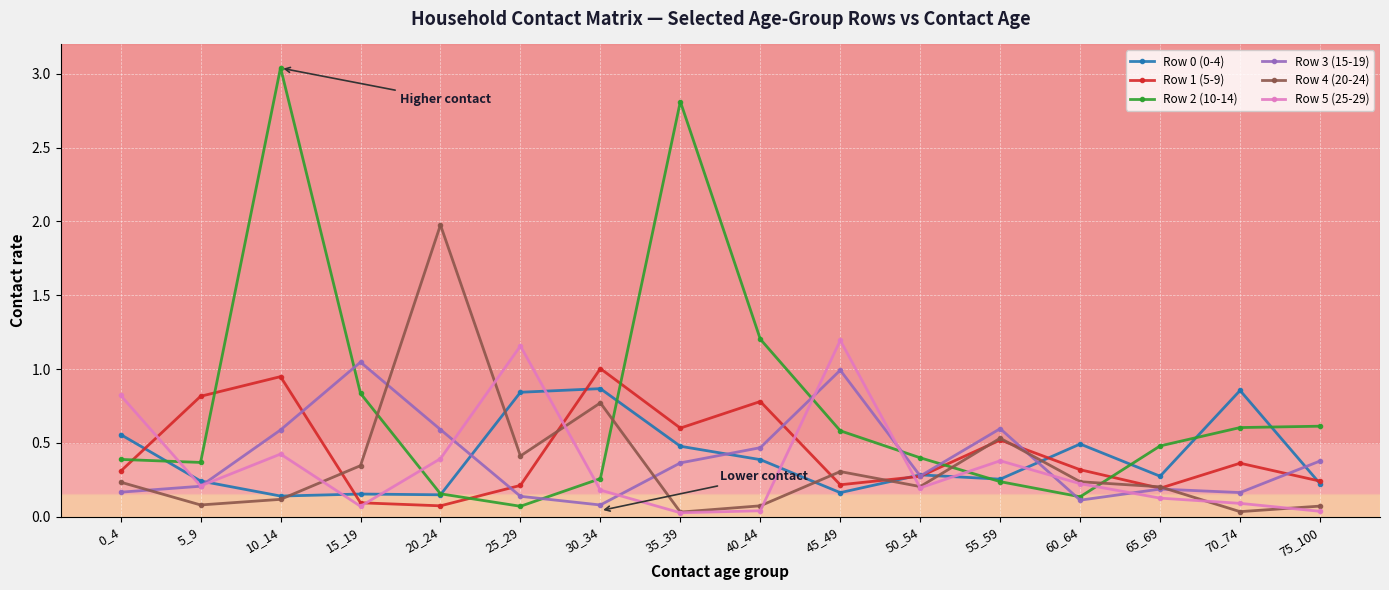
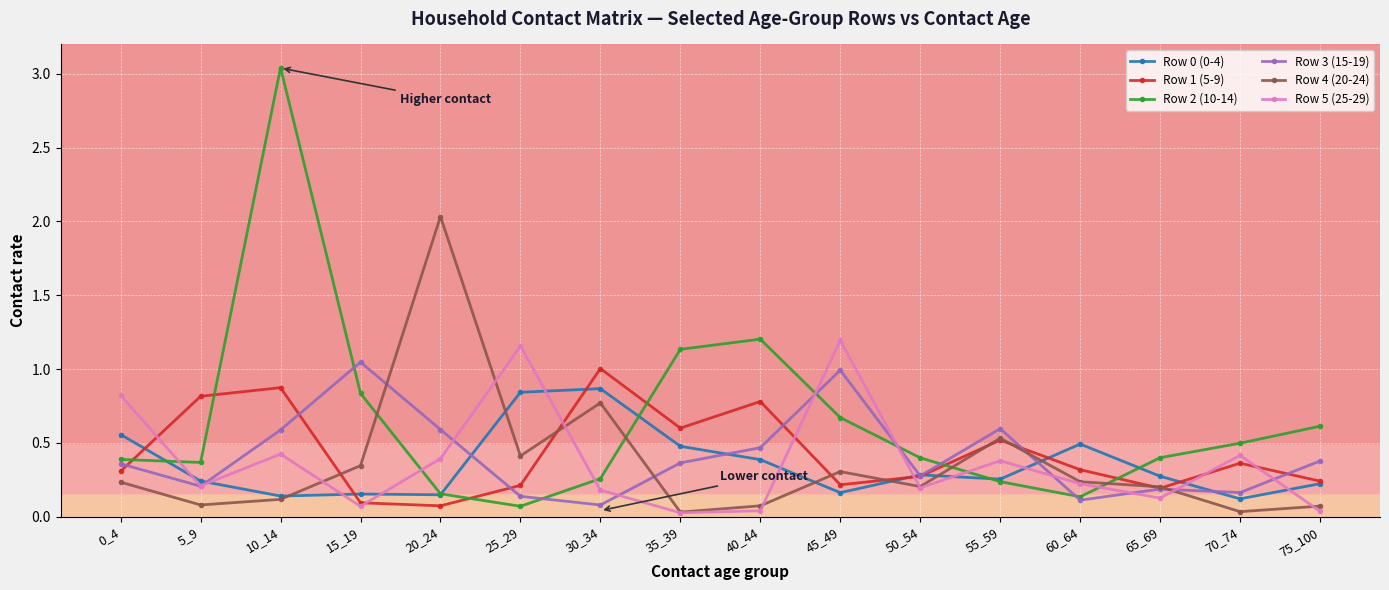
Row 3 (15-19), 0_4: 0.16 -> 0.36
Row 1 (5-9), 10_14: 0.95 -> 0.87
Row 4 (20-24), 20_24: 1.98 -> 2.03
Row 2 (10-14), 35_39: 2.81 -> 1.13
Row 2 (10-14), 45_49: 0.58 -> 0.67
Row 2 (10-14), 65_69: 0.48 -> 0.40
Row 0 (0-4), 70_74: 0.85 -> 0.12
Row 2 (10-14), 70_74: 0.60 -> 0.50
Row 5 (25-29), 70_74: 0.09 -> 0.41
